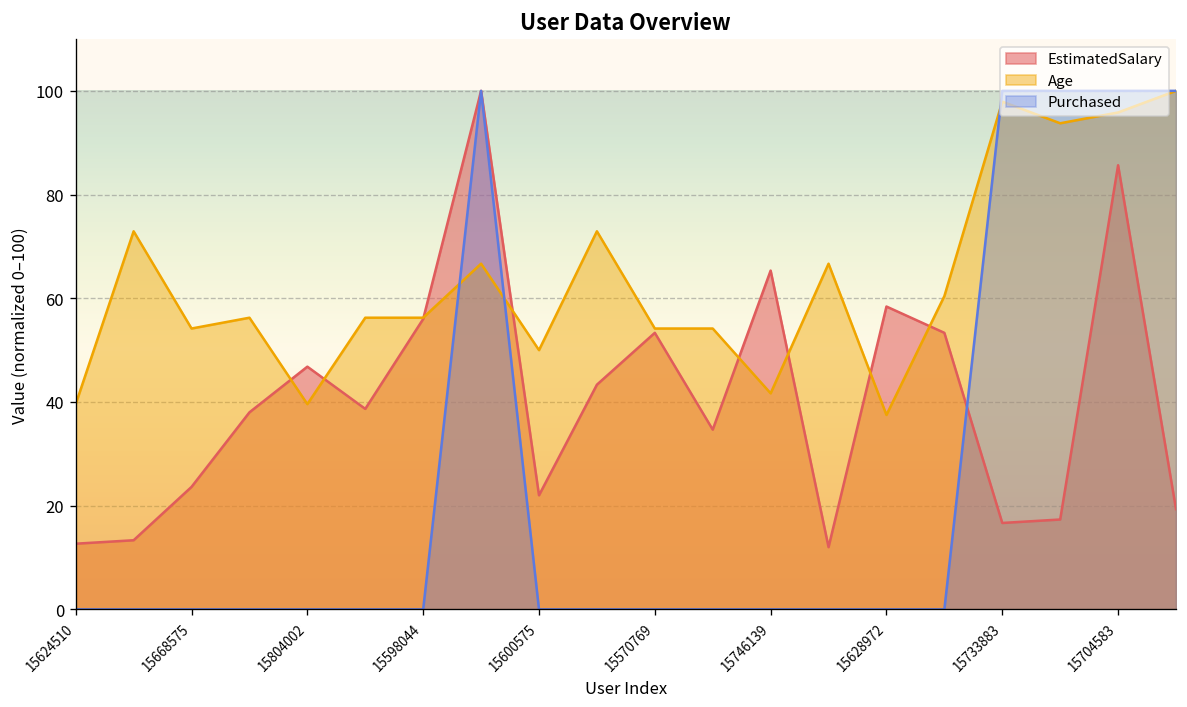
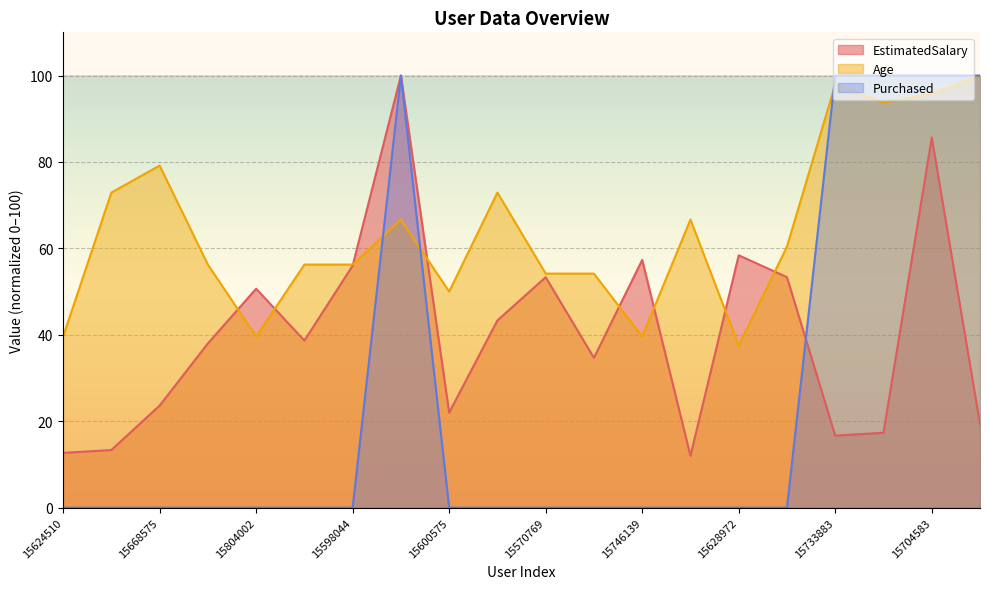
Age, 15668575: 54 -> 79
EstimatedSalary, 15804002: 47 -> 51
EstimatedSalary, 15746139: 65 -> 57
Age, 15746139: 42 -> 40
